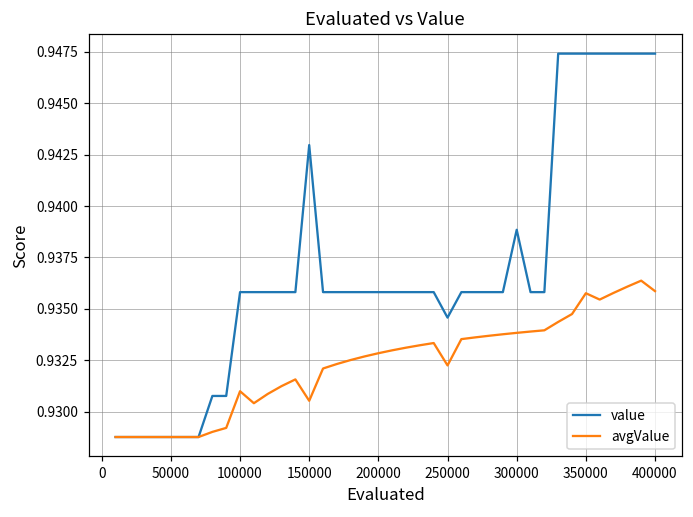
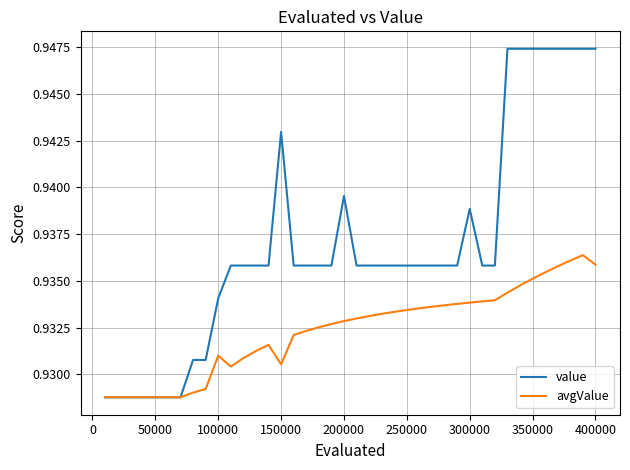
value, 100000: 0.9358 -> 0.9341
value, 200000: 0.9358 -> 0.9395
value, 250000: 0.9346 -> 0.9358
avgValue, 250000: 0.9322 -> 0.9334
avgValue, 350000: 0.9358 -> 0.9351
